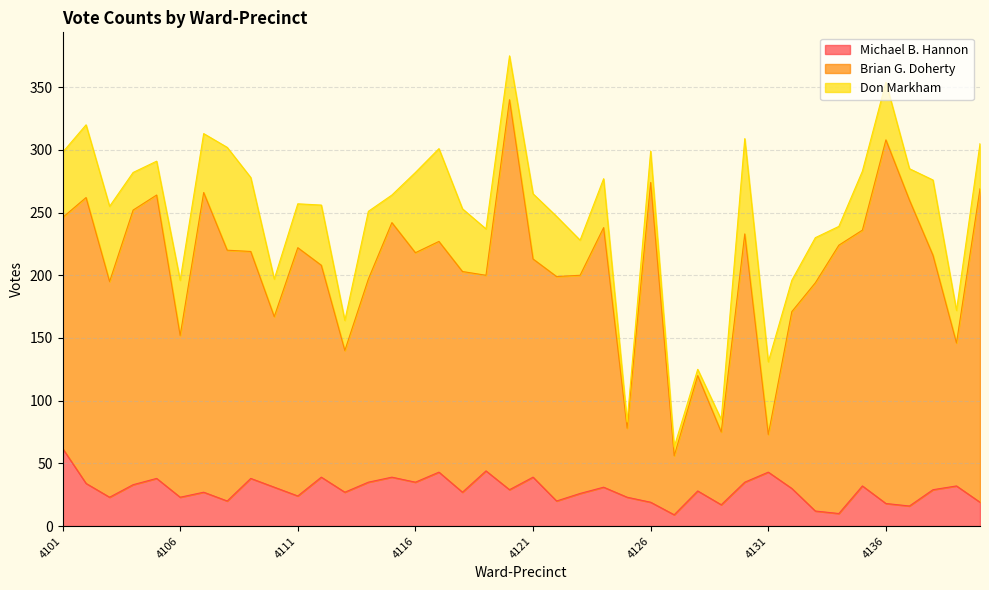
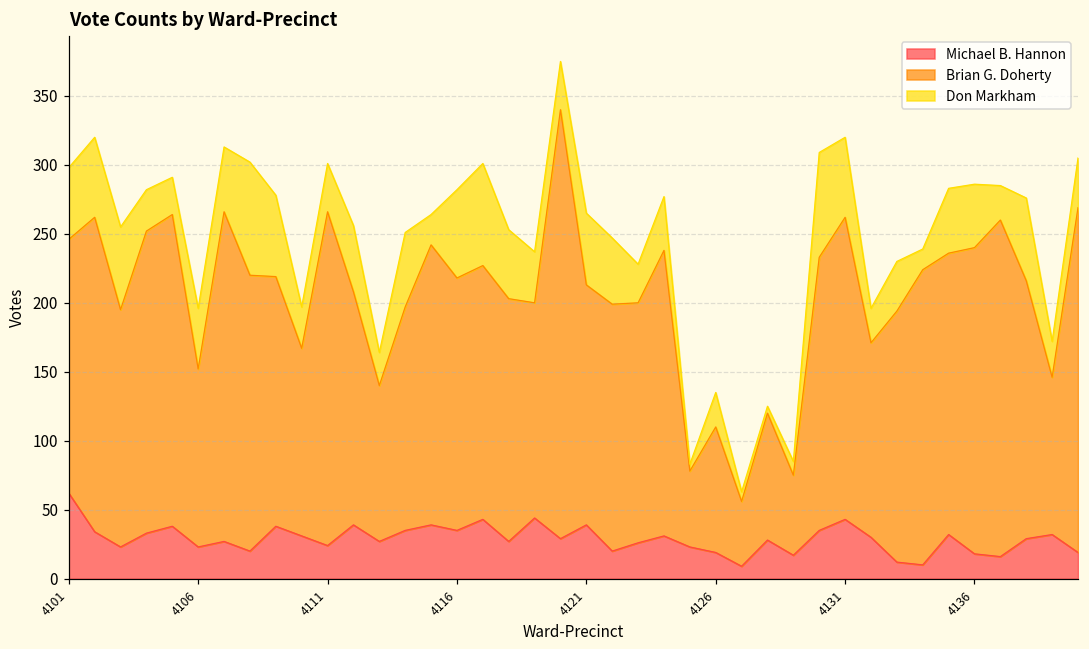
Brian G. Doherty, 4111: 198 -> 242
Brian G. Doherty, 4126: 255 -> 91
Brian G. Doherty, 4131: 30 -> 219
Brian G. Doherty, 4136: 290 -> 222
